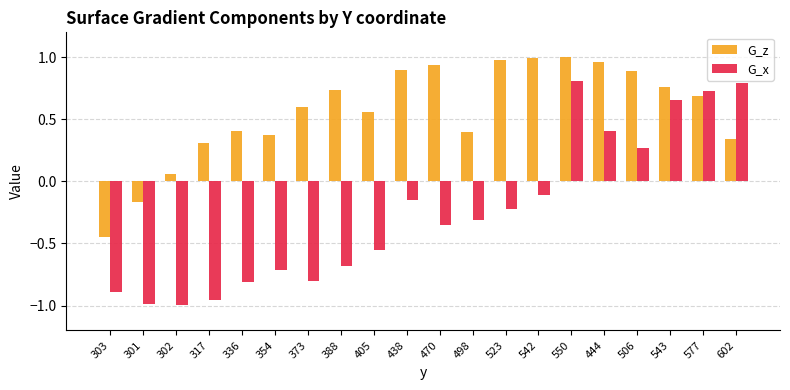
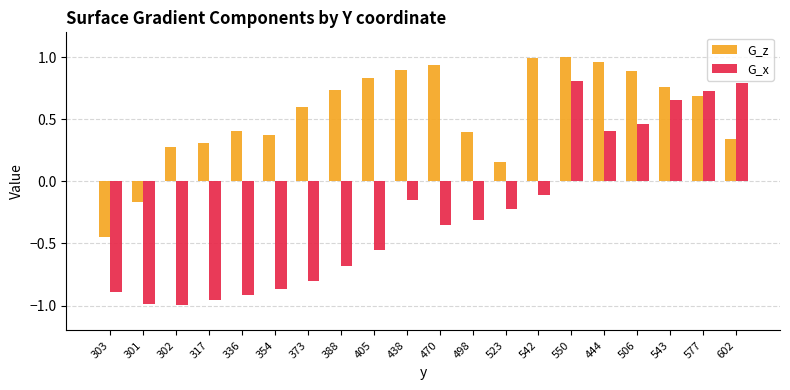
G_z, 302: 0.06 -> 0.27
G_x, 336: -0.81 -> -0.91
G_x, 354: -0.72 -> -0.87
G_z, 405: 0.56 -> 0.83
G_z, 523: 0.97 -> 0.15
G_x, 506: 0.27 -> 0.46
